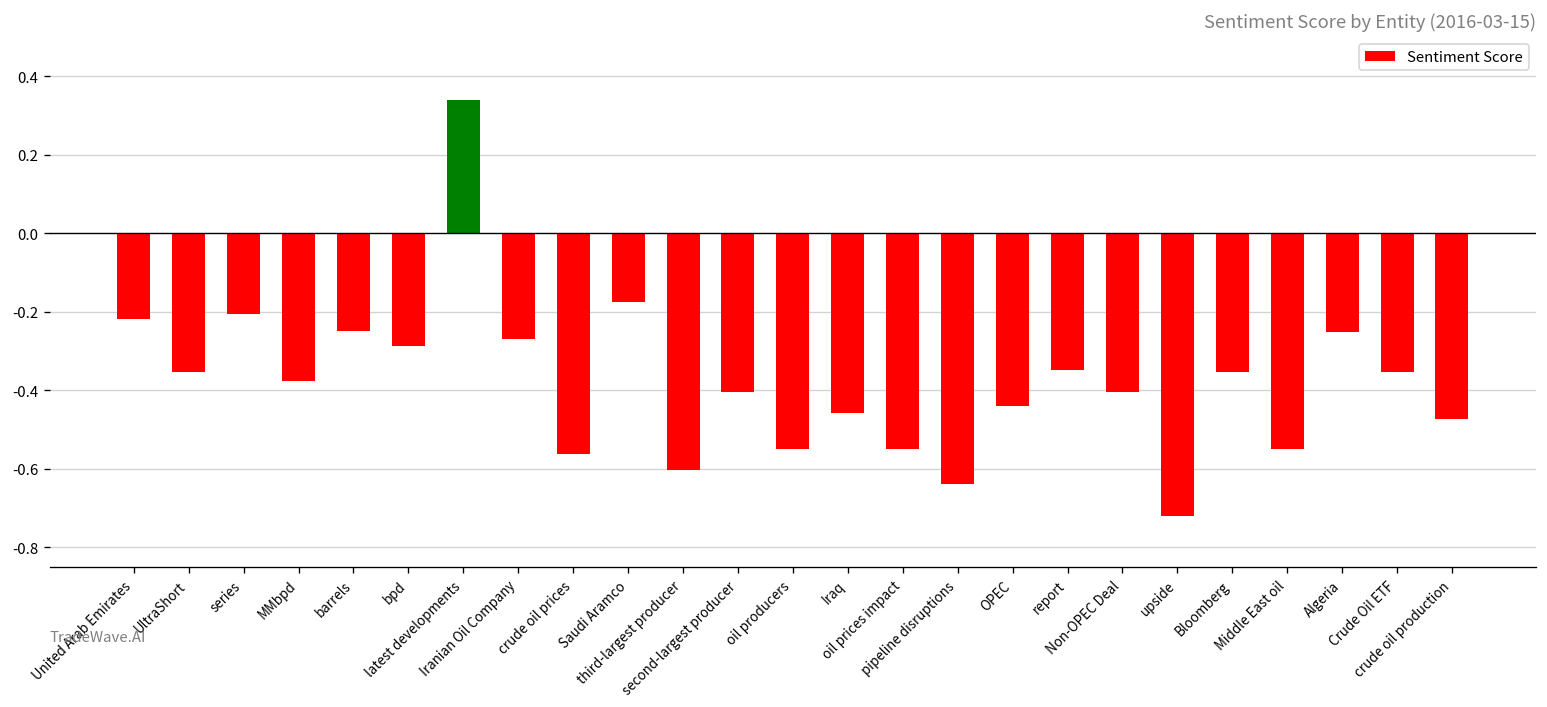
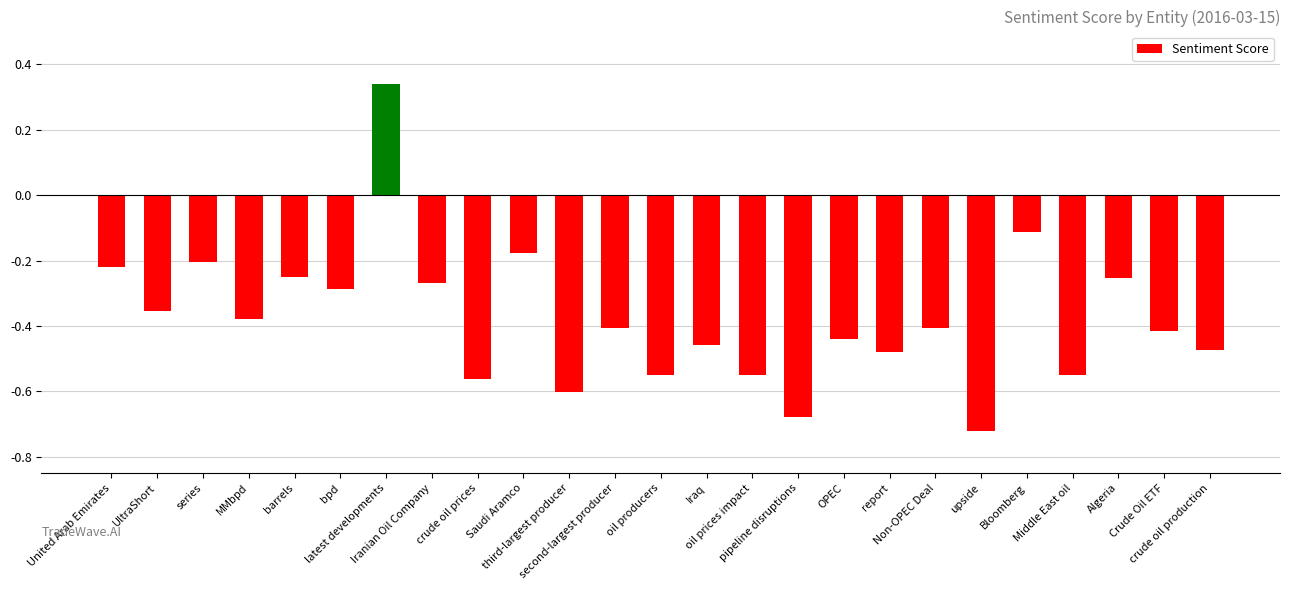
pipeline disruptions: -0.64 -> -0.68
report: -0.35 -> -0.48
Bloomberg: -0.35 -> -0.11
Crude Oil ETF: -0.35 -> -0.41
